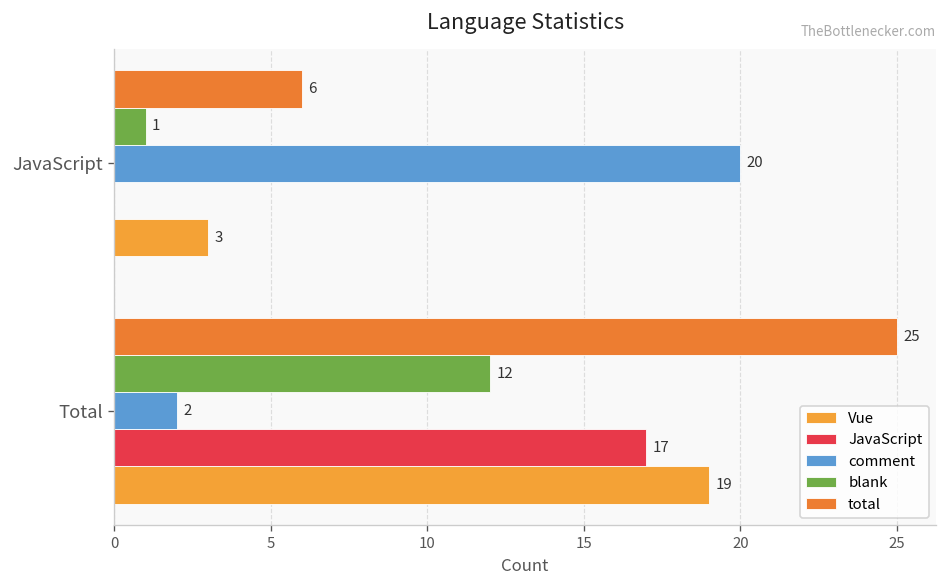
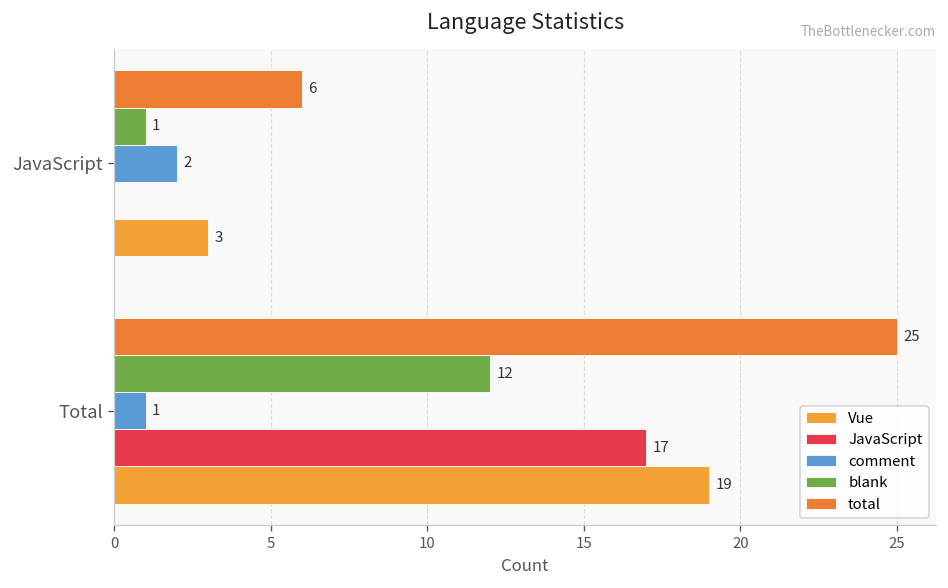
comment, JavaScript: 20 -> 2
comment, Total: 2 -> 1
